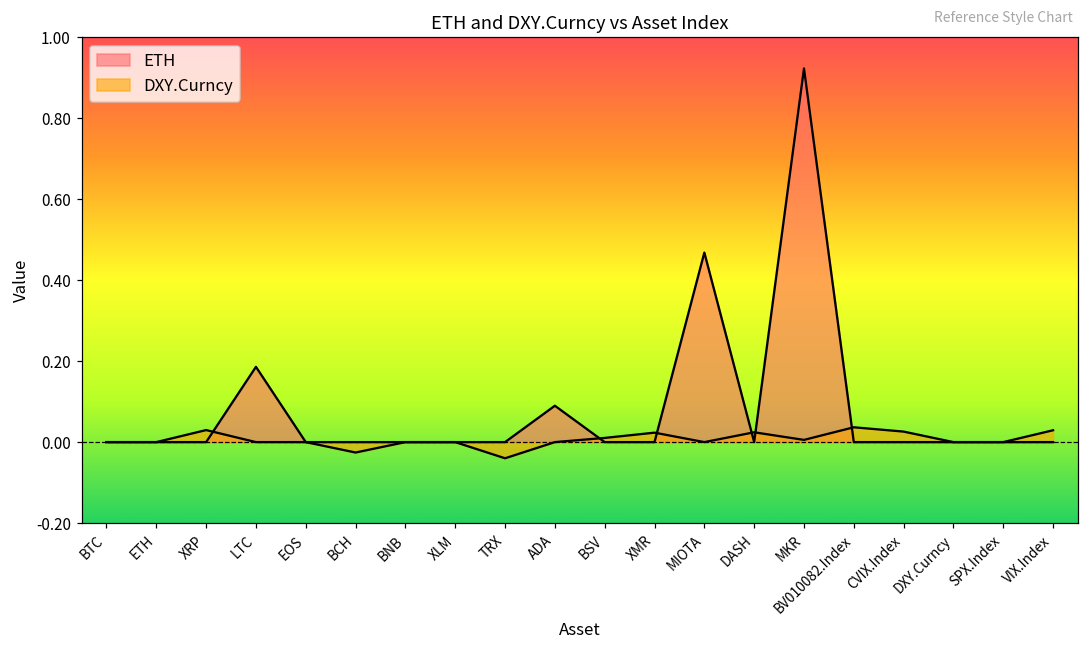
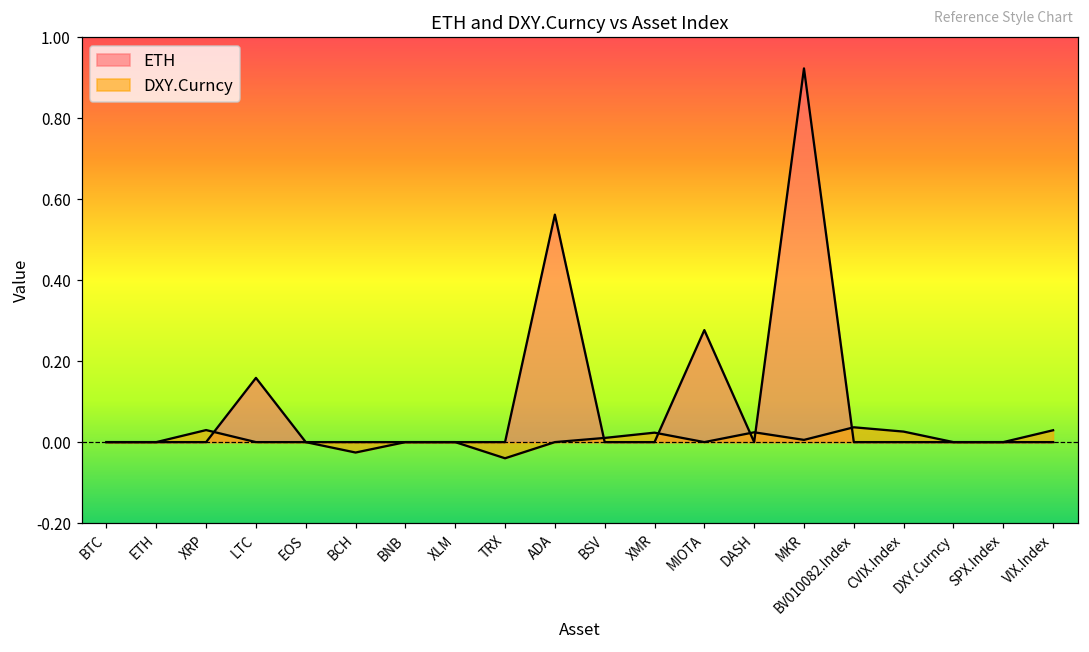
ETH, LTC: 0.19 -> 0.16
ETH, ADA: 0.09 -> 0.56
ETH, MIOTA: 0.47 -> 0.28
